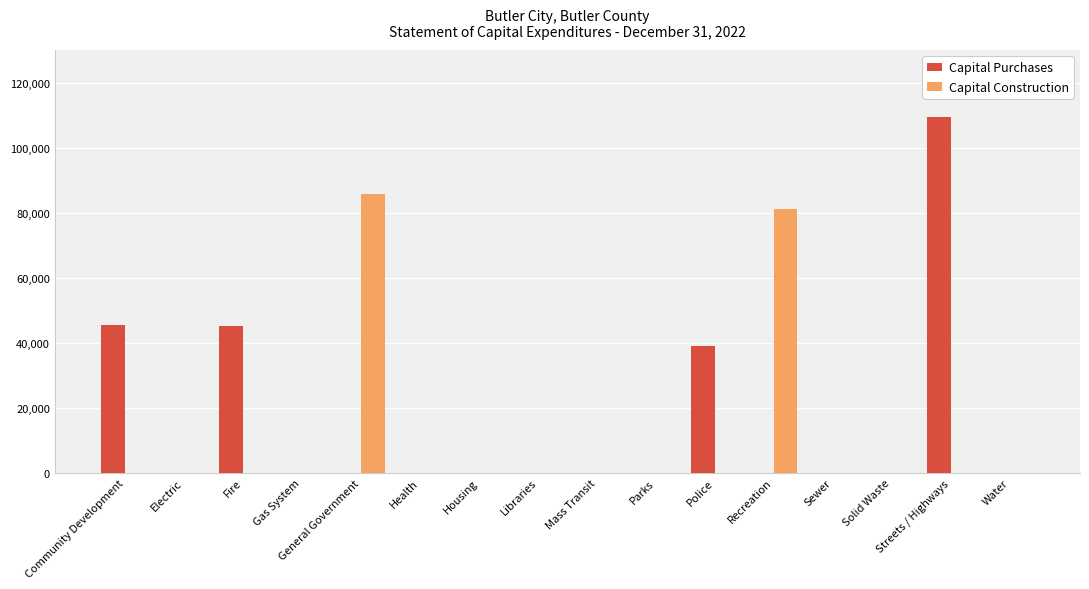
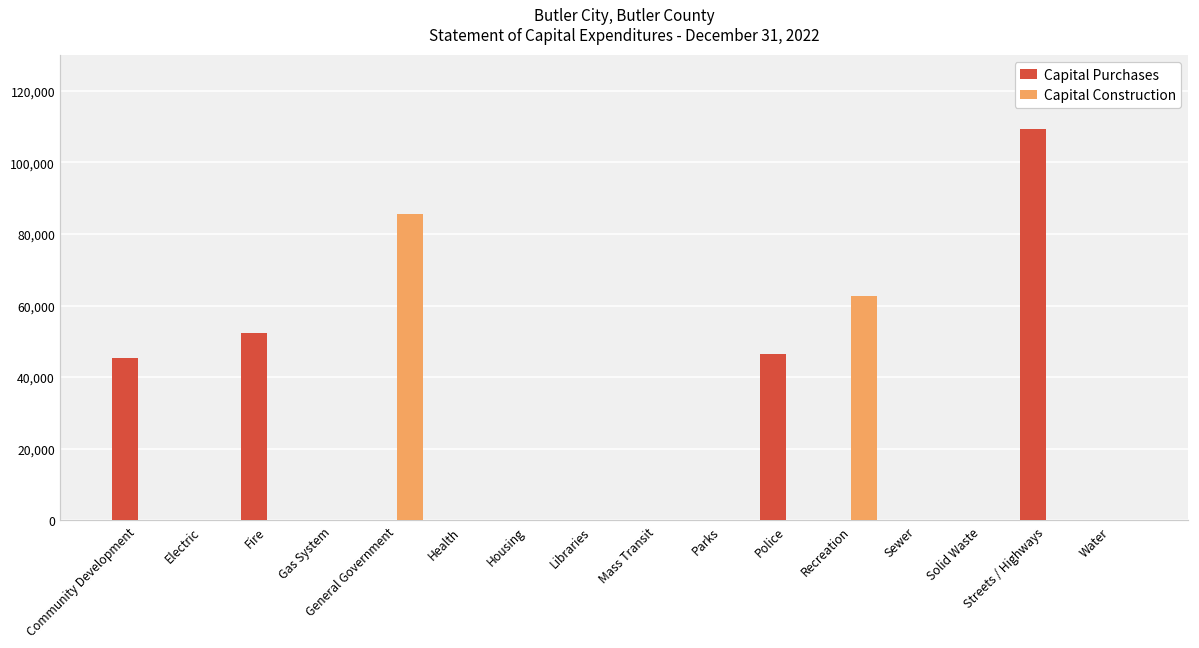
Capital Purchases, Fire: 45,000 -> 52,000
Capital Purchases, Police: 39,000 -> 46,000
Capital Construction, Recreation: 81,000 -> 63,000
